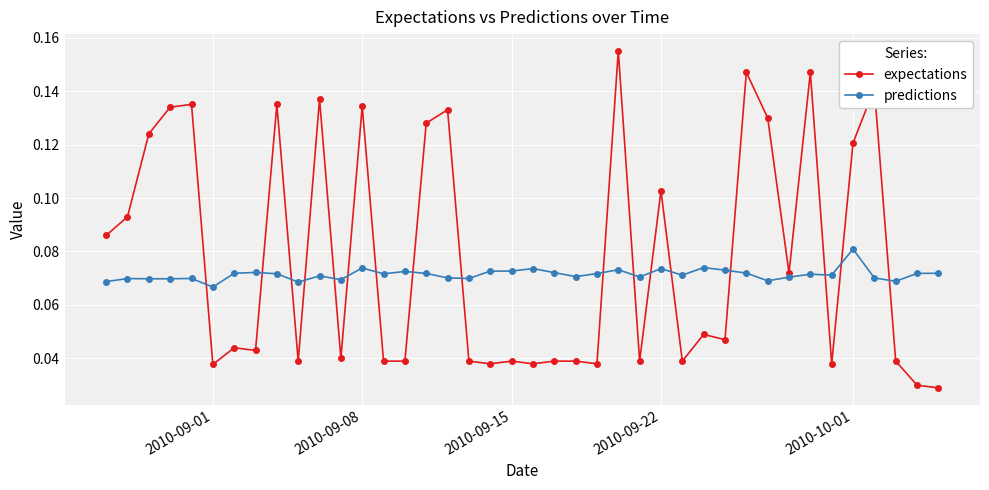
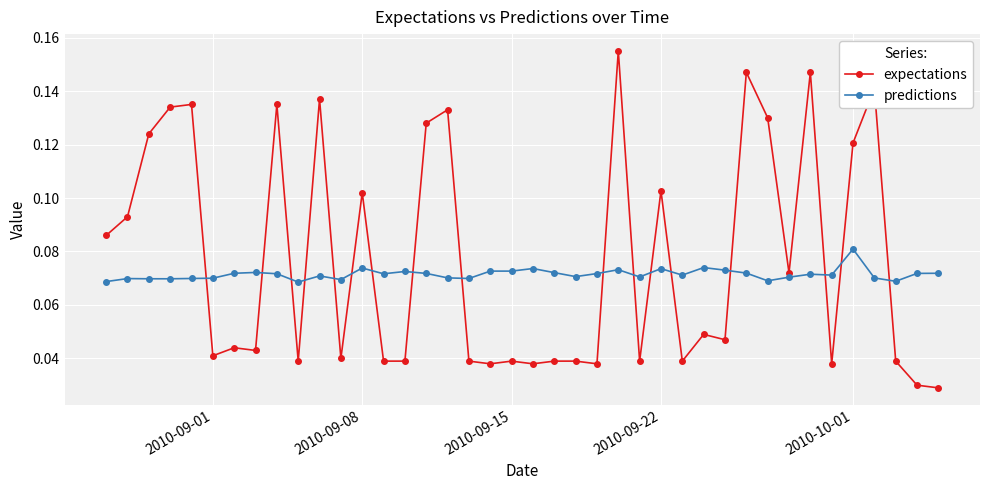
expectations, 2010-09-01: 0.038 -> 0.041
predictions, 2010-09-01: 0.067 -> 0.070
expectations, 2010-09-08: 0.134 -> 0.102
